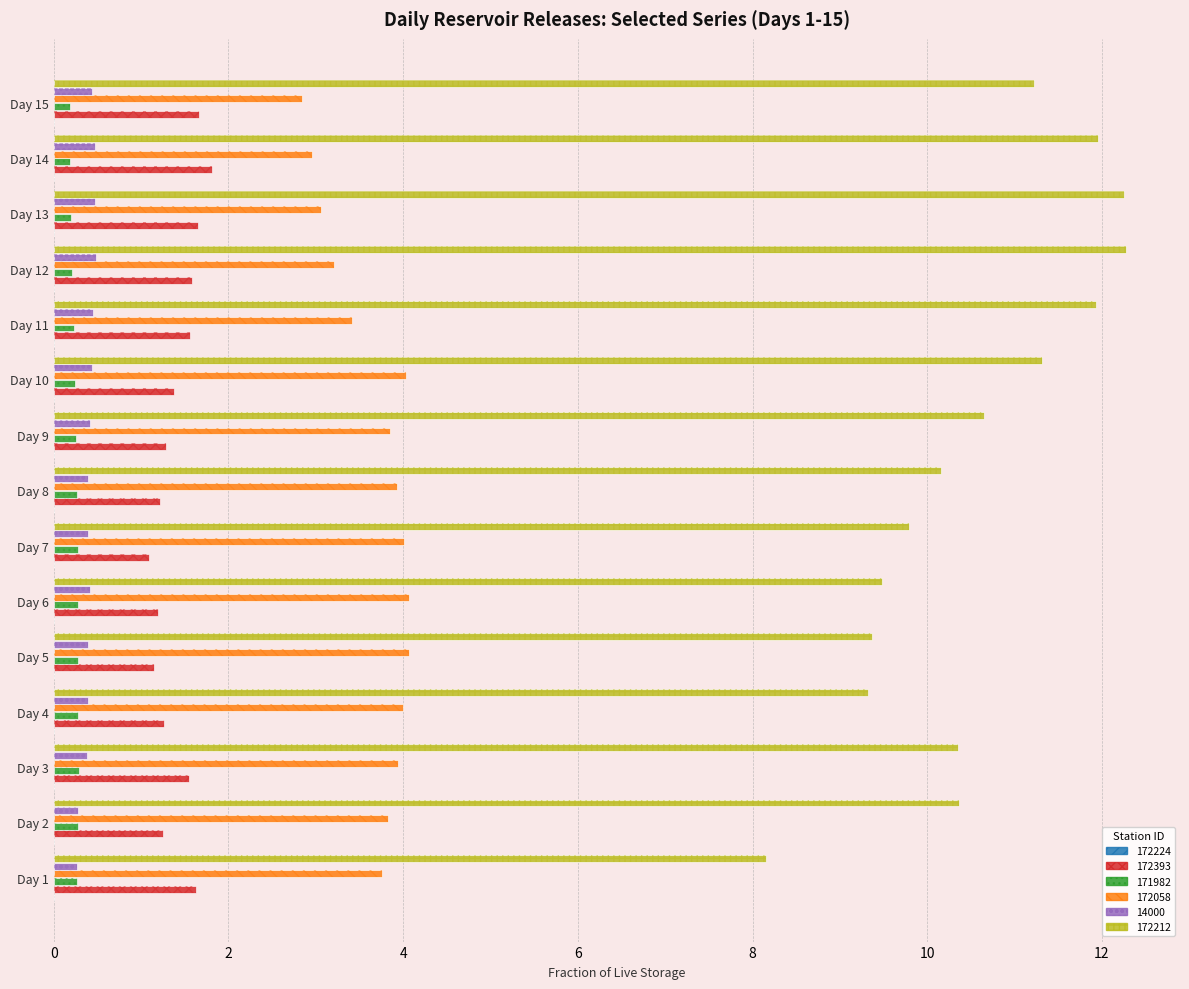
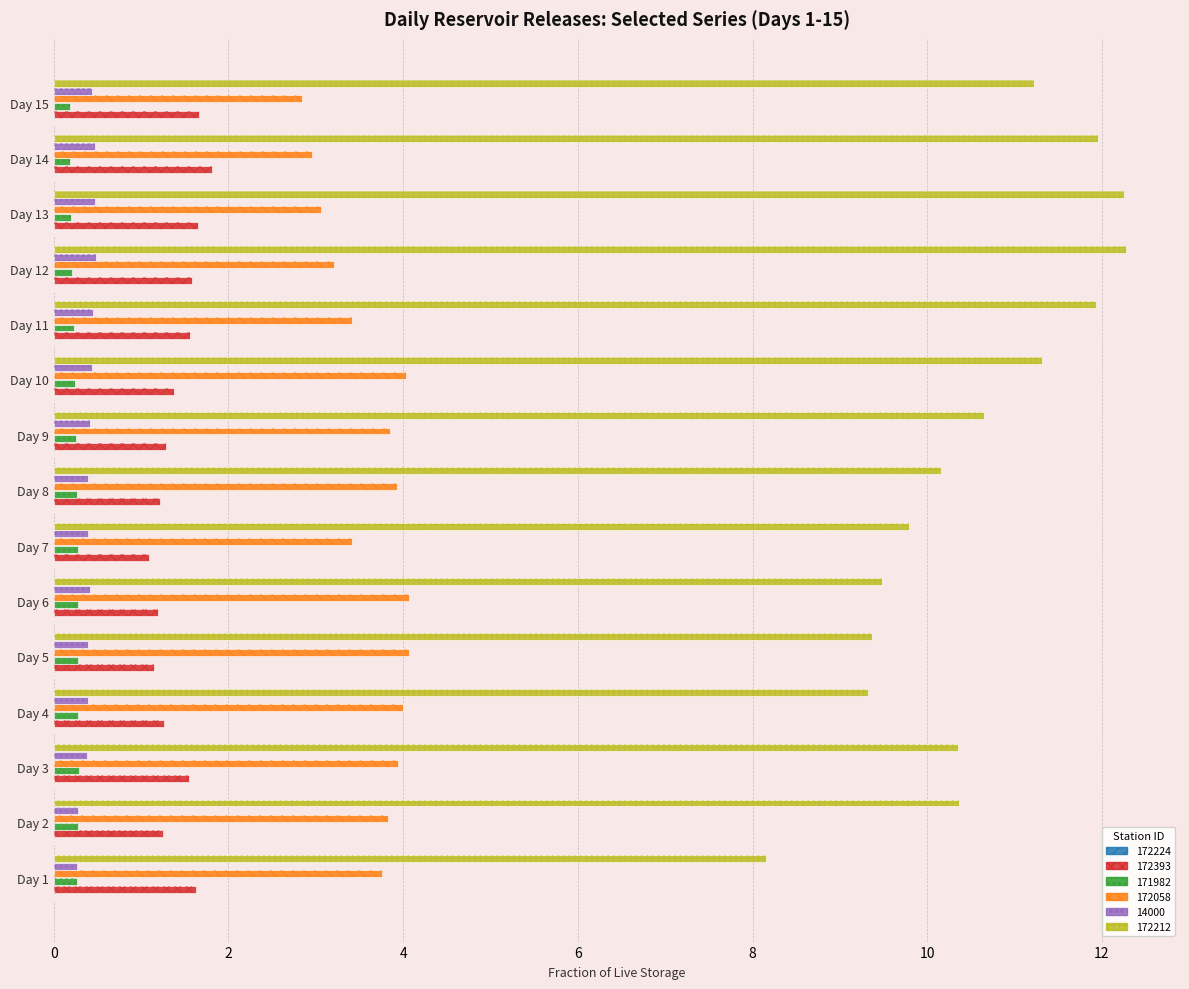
172058, Day 7: 4.0 -> 3.4
